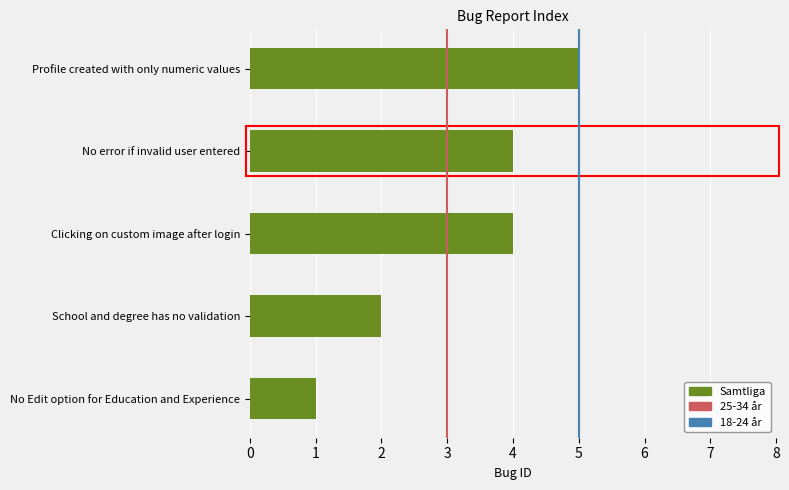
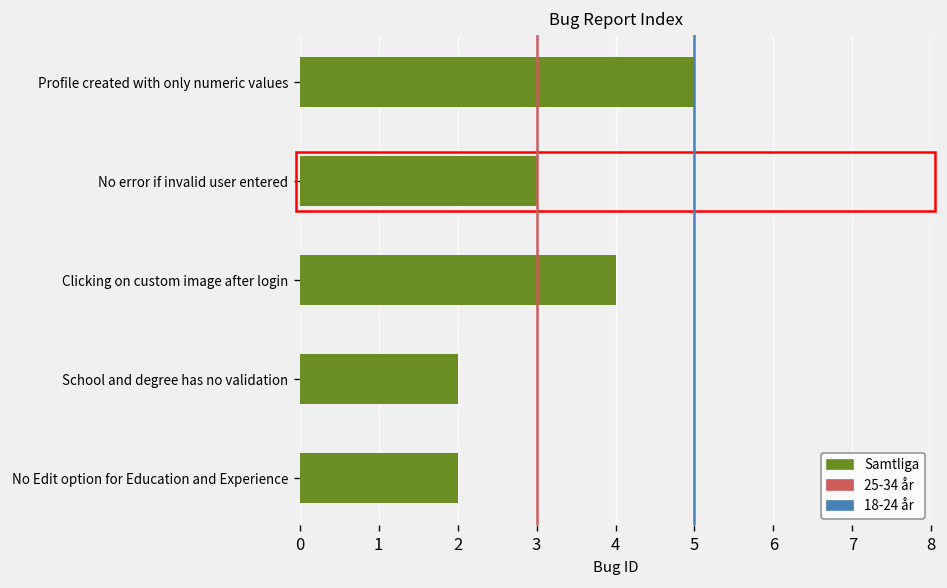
No error if invalid user entered: 4 -> 3
No Edit option for Education and Experience: 1 -> 2
